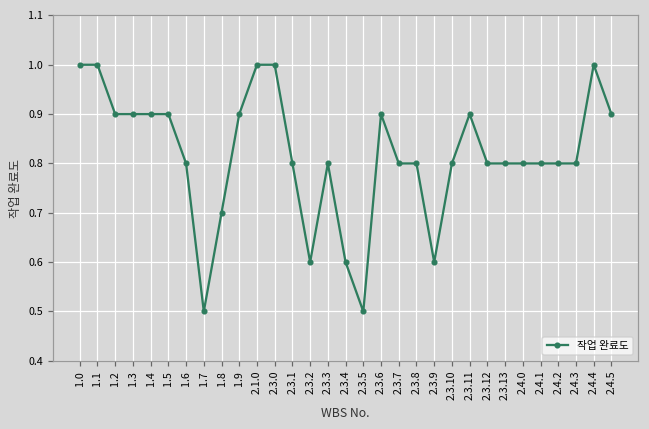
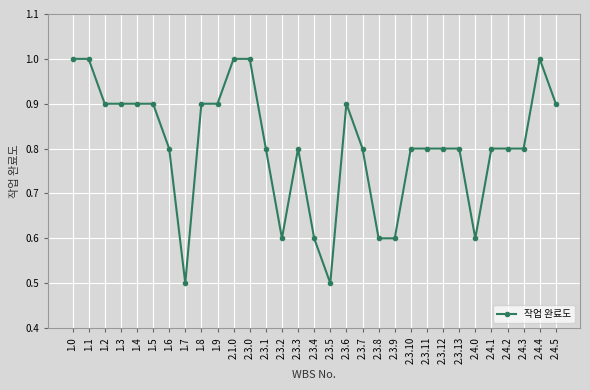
1.8: 0.7 -> 0.9
2.3.8: 0.8 -> 0.6
2.3.11: 0.9 -> 0.8
2.4.0: 0.8 -> 0.6
